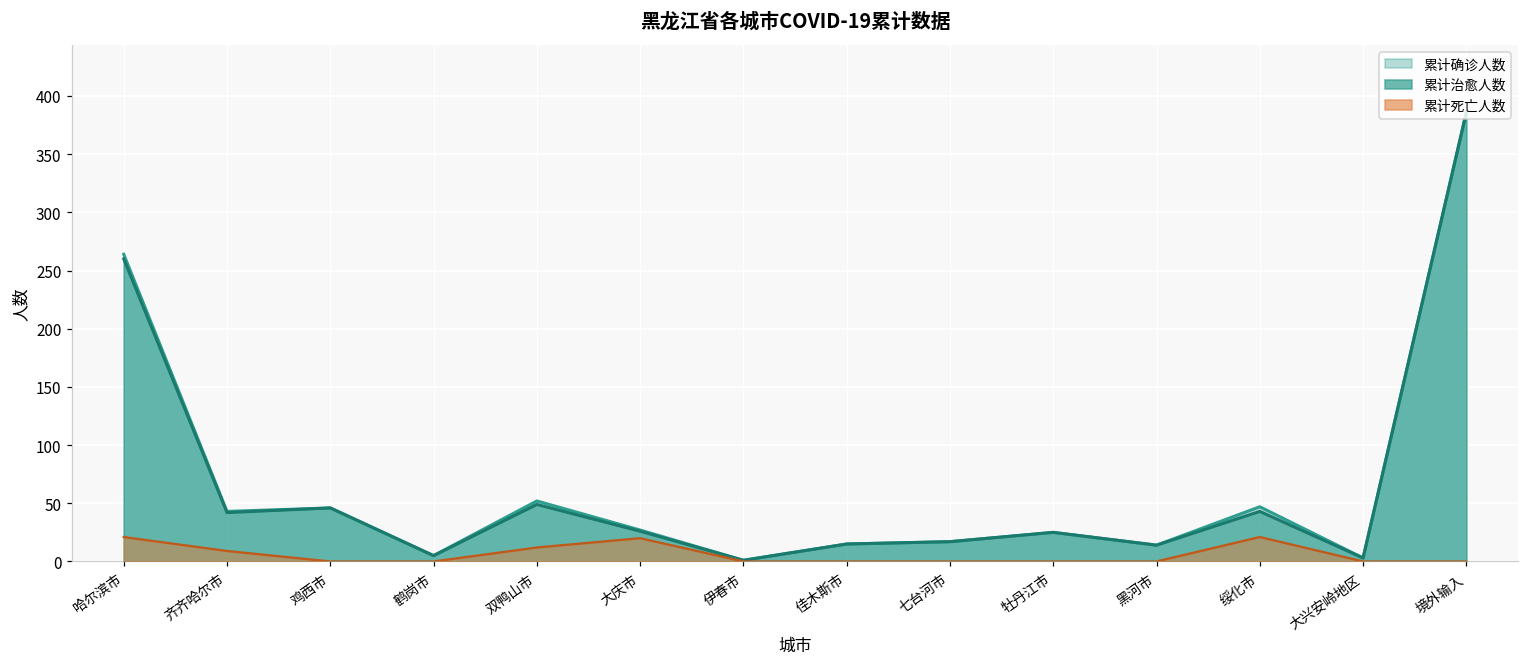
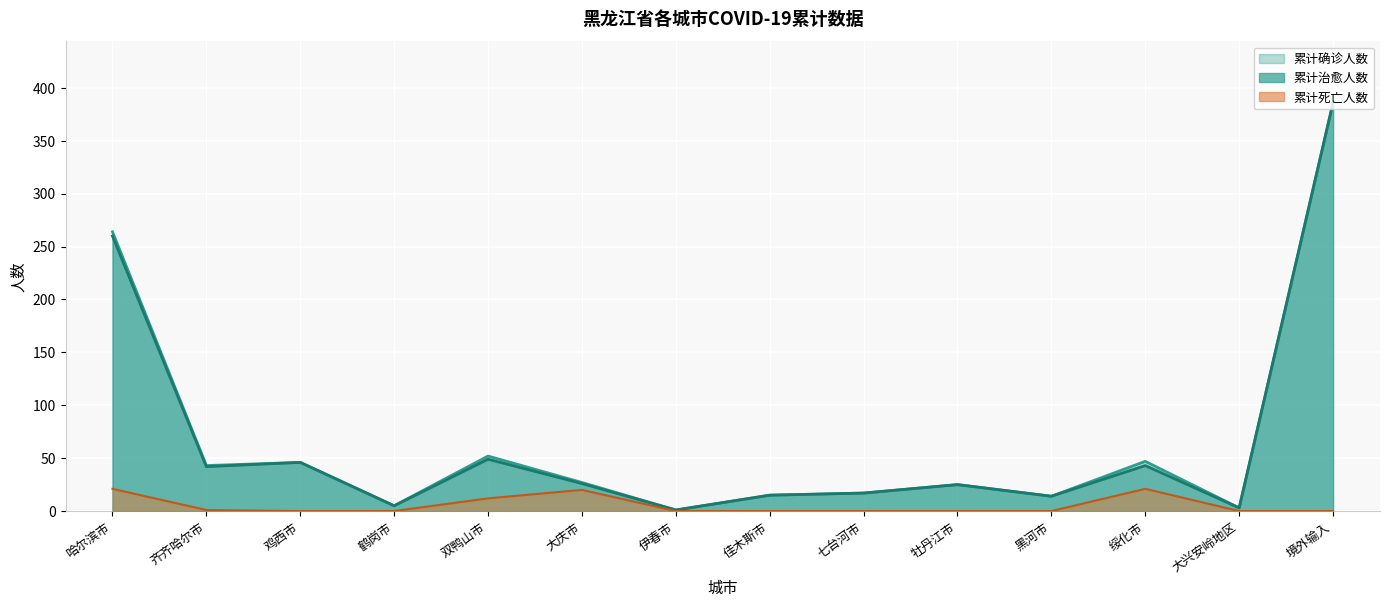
累计死亡人数, 齐齐哈尔市: 9 -> 1
